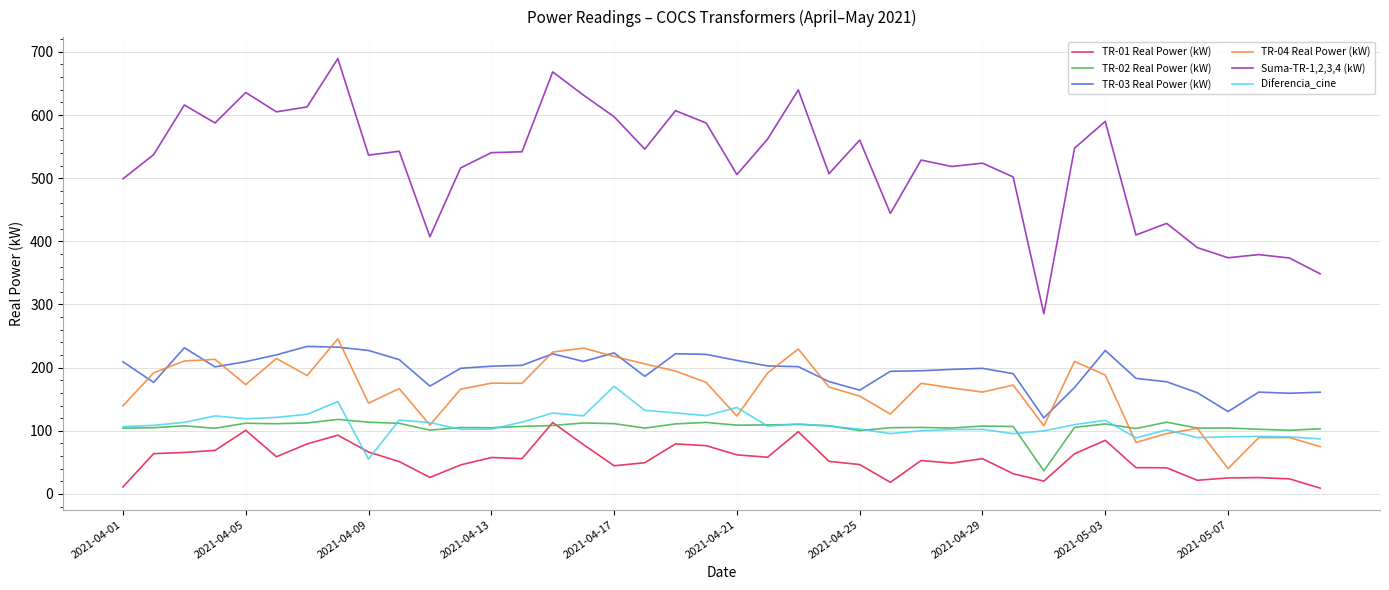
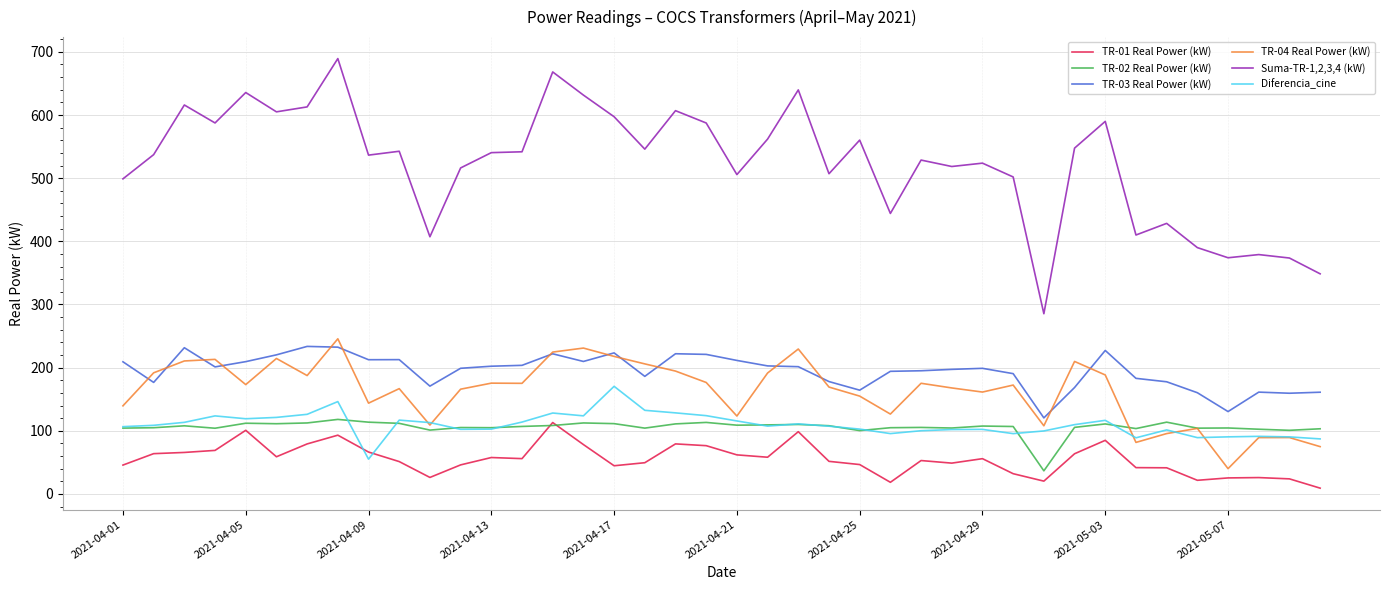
TR-01 Real Power (kW), 2021-04-01: 10 -> 50
TR-03 Real Power (kW), 2021-04-09: 230 -> 210
Diferencia_cine, 2021-04-21: 140 -> 120
